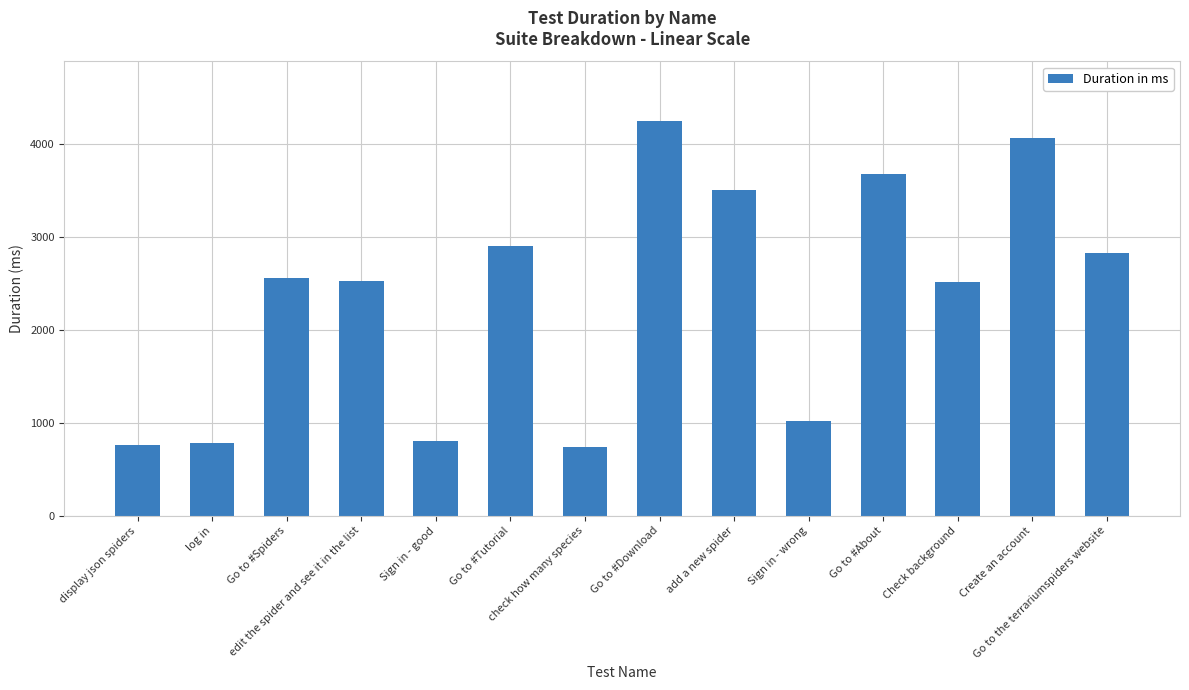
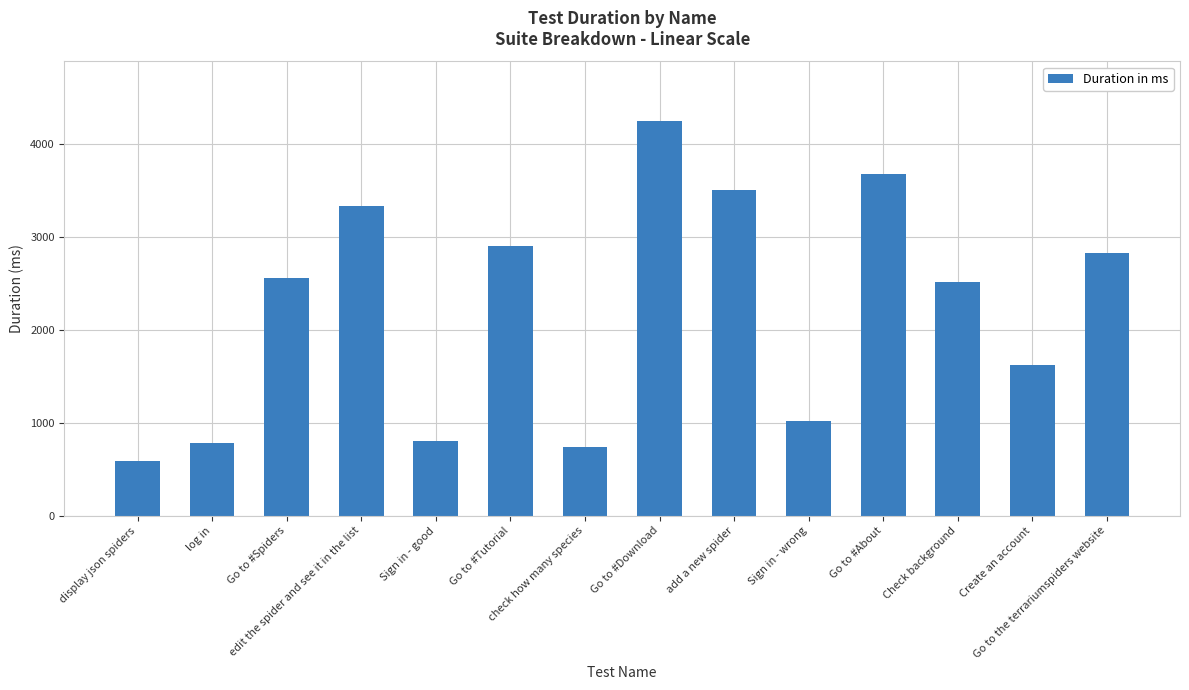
display json spiders: 800 -> 600
edit the spider and see it in the list: 2500 -> 3300
Create an account: 4100 -> 1600
